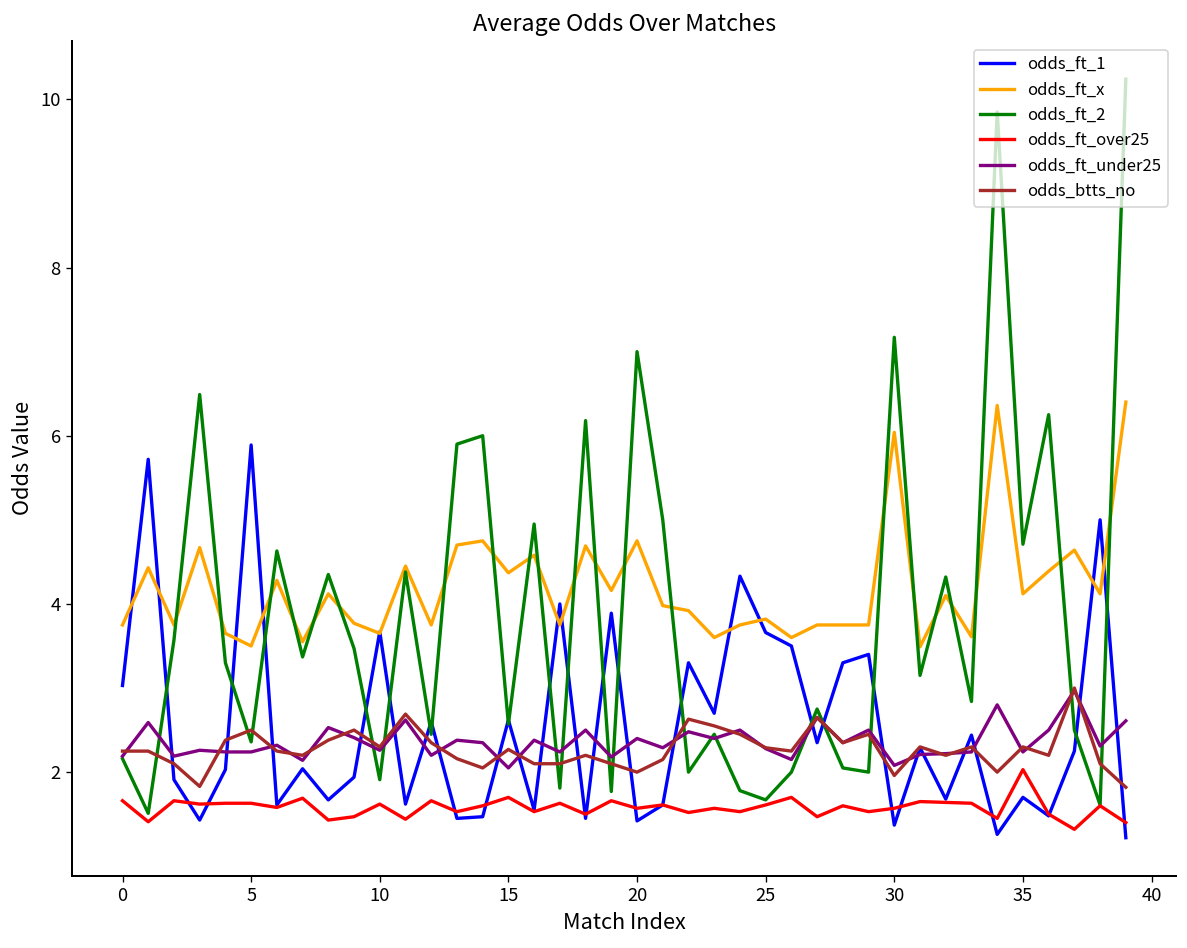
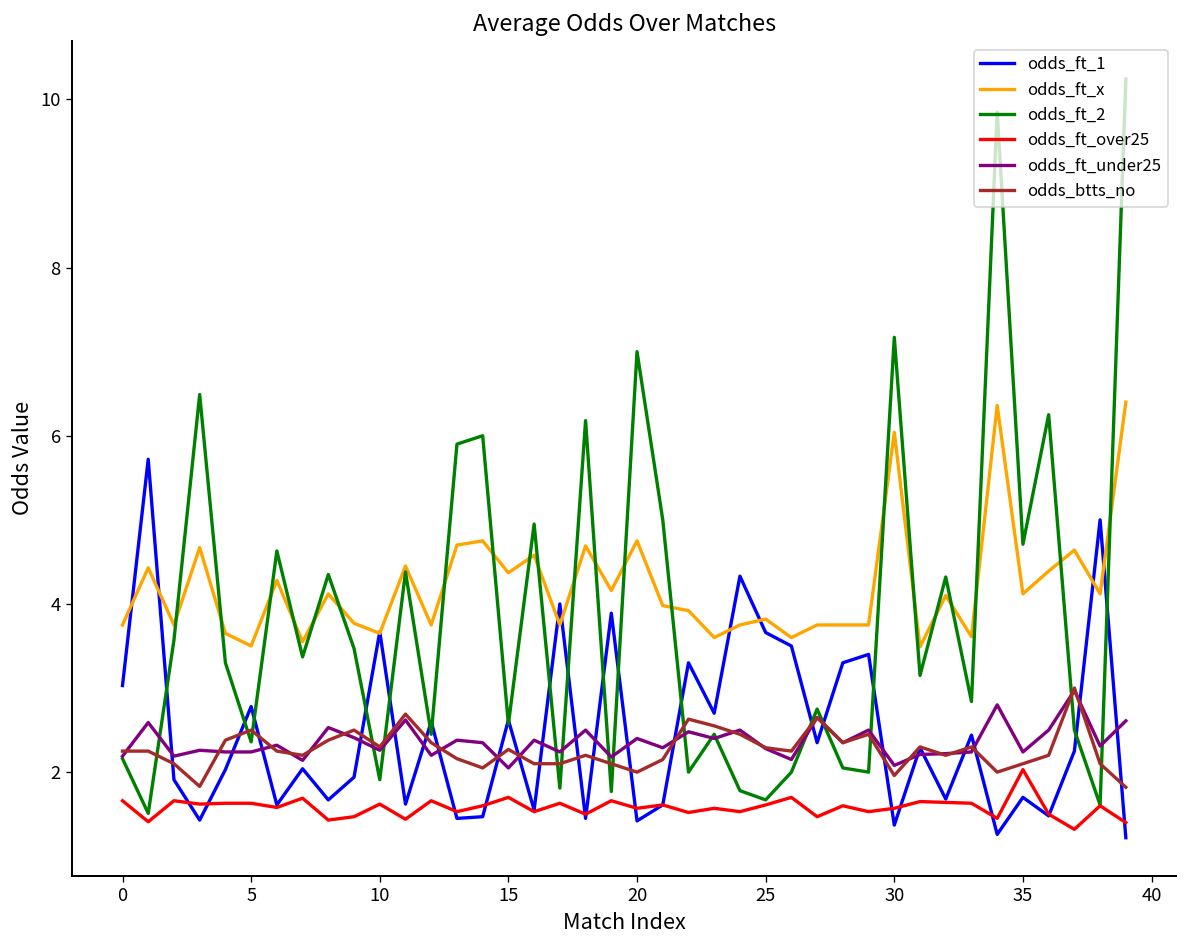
odds_ft_1, 5: 5.9 -> 2.8
odds_btts_no, 35: 2.3 -> 2.1
